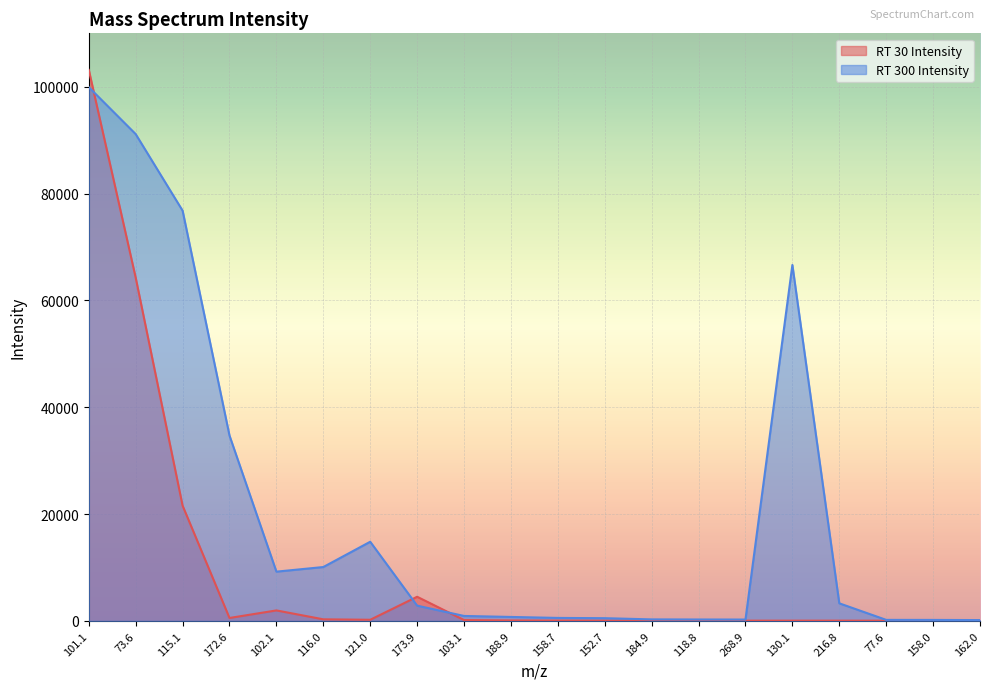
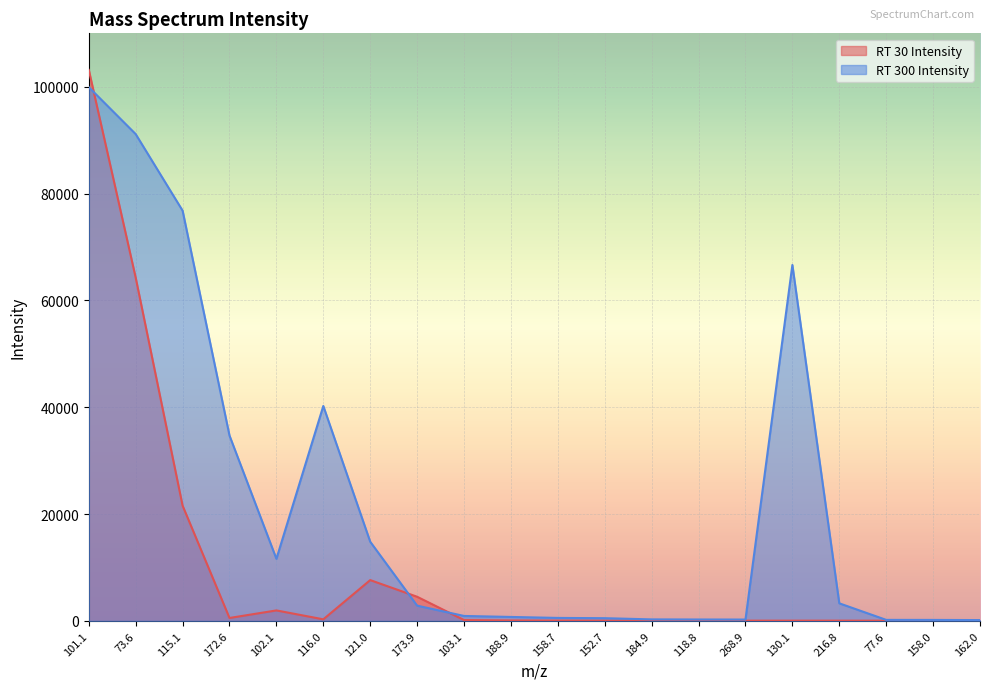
RT 300 Intensity, 102.1: 9000 -> 12000
RT 300 Intensity, 116.0: 10000 -> 40000
RT 30 Intensity, 121.0: 0 -> 8000
